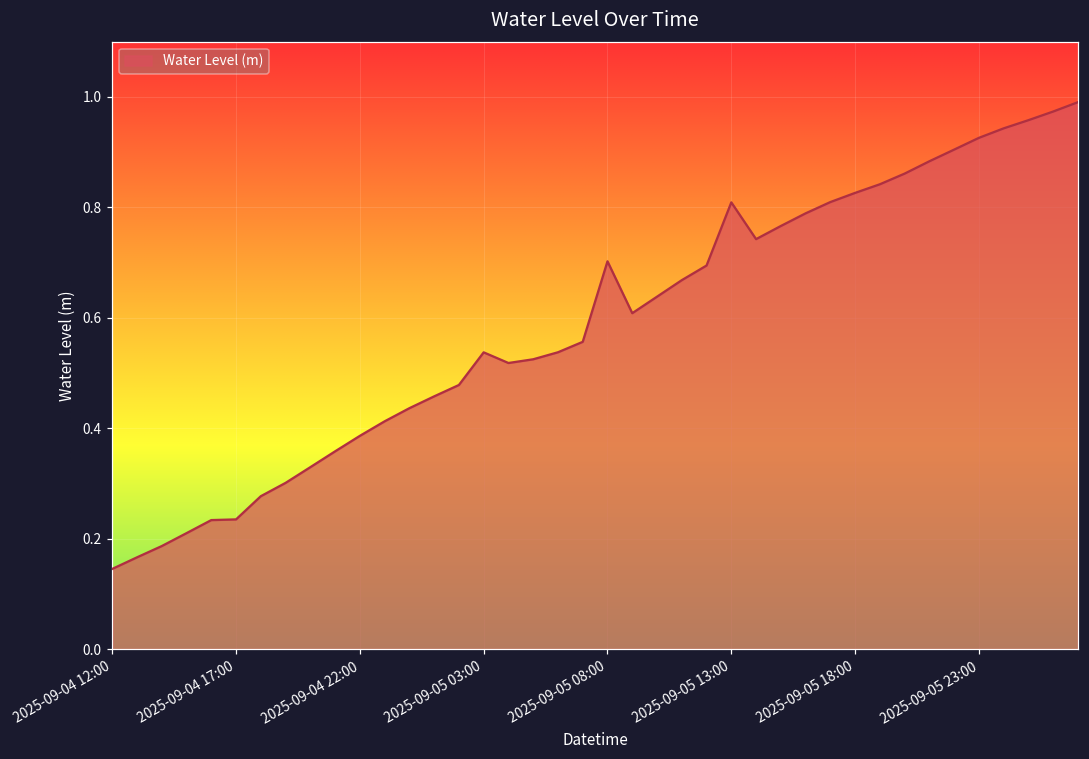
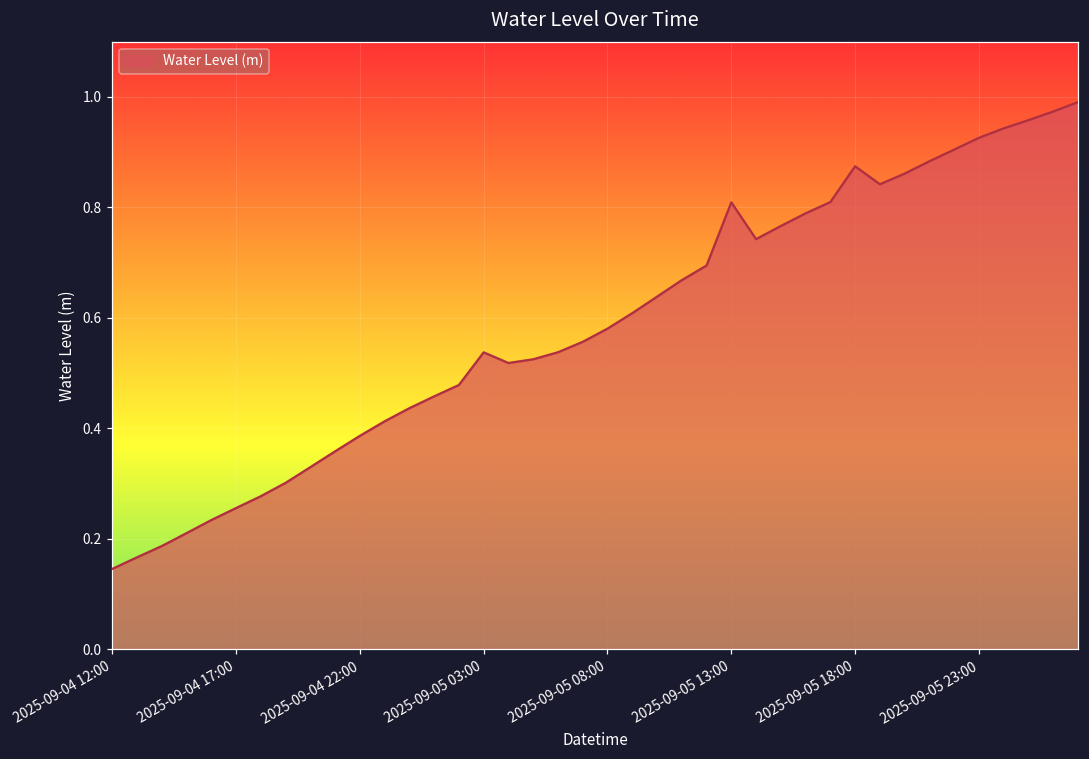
2025-09-04 17:00: 0.23 -> 0.26
2025-09-05 08:00: 0.70 -> 0.58
2025-09-05 18:00: 0.83 -> 0.87
